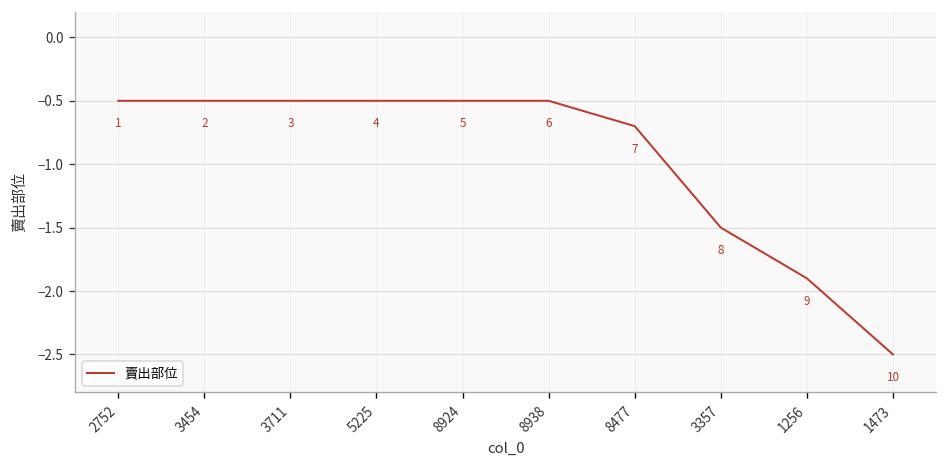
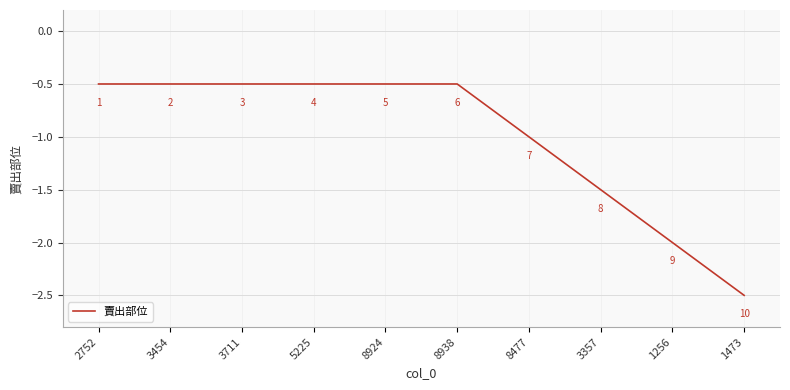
8477: -0.7 -> -1.0
1256: -1.9 -> -2.0
